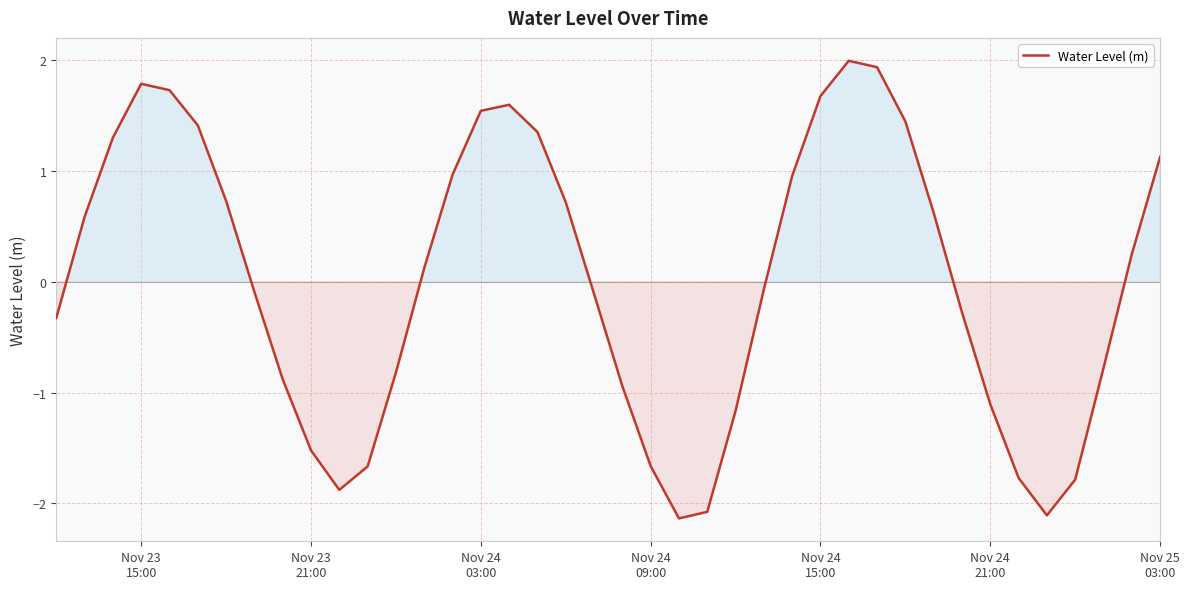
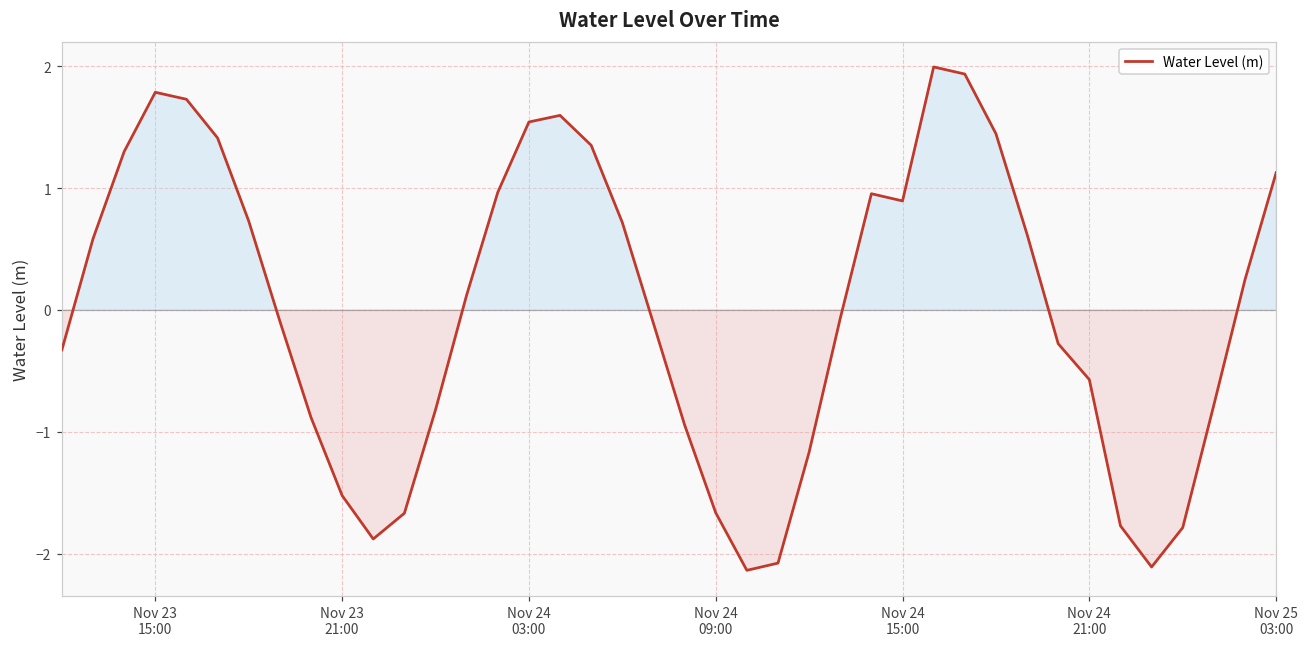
Nov 24 15:00: 1.68 -> 0.89
Nov 24 21:00: -1.11 -> -0.57
